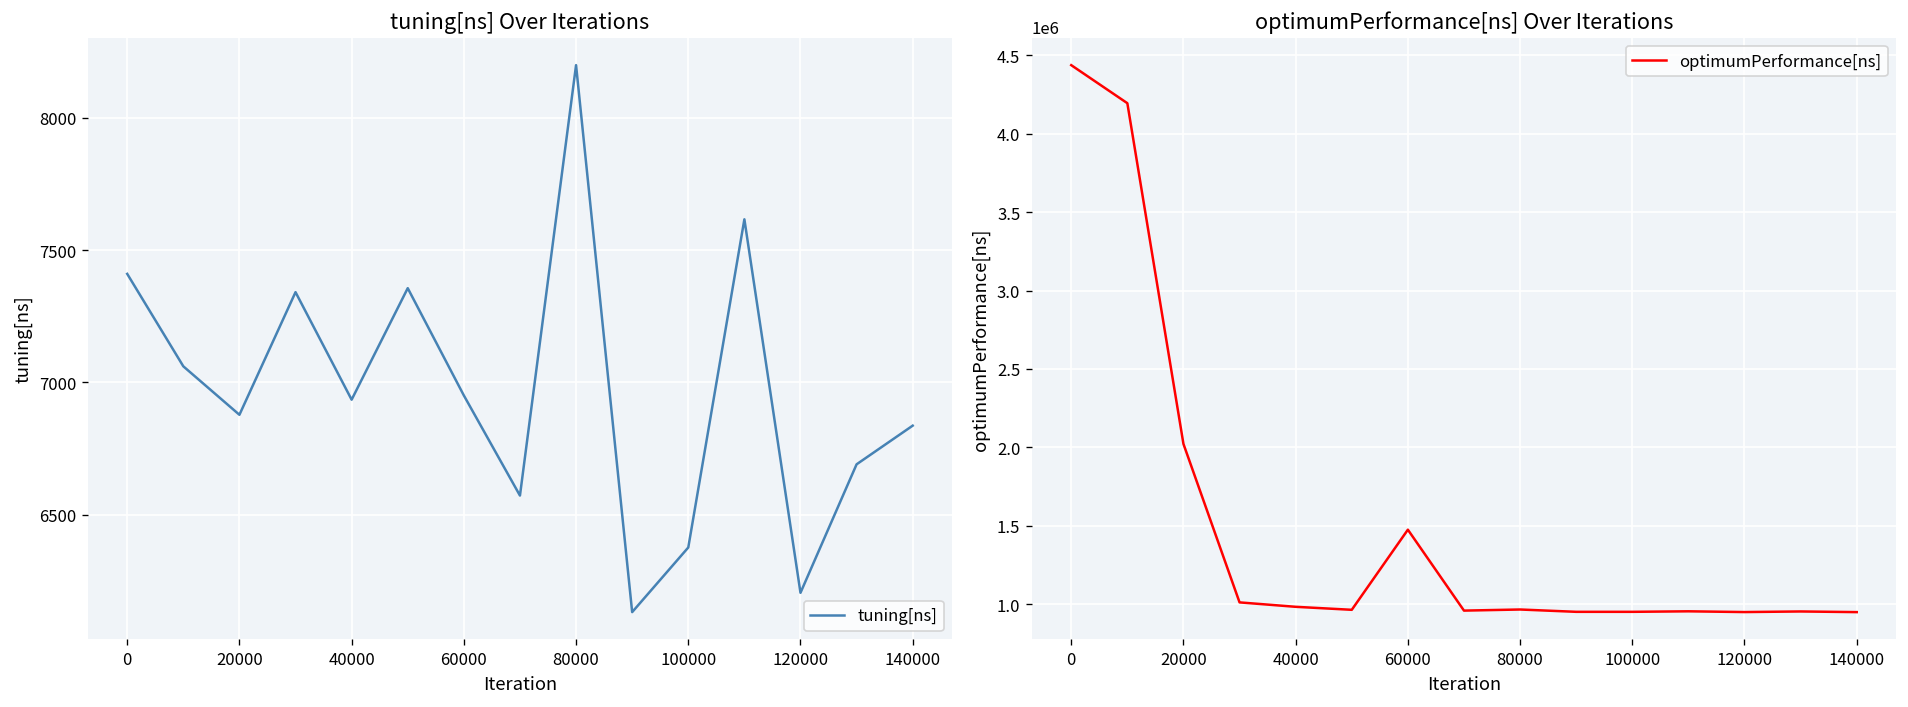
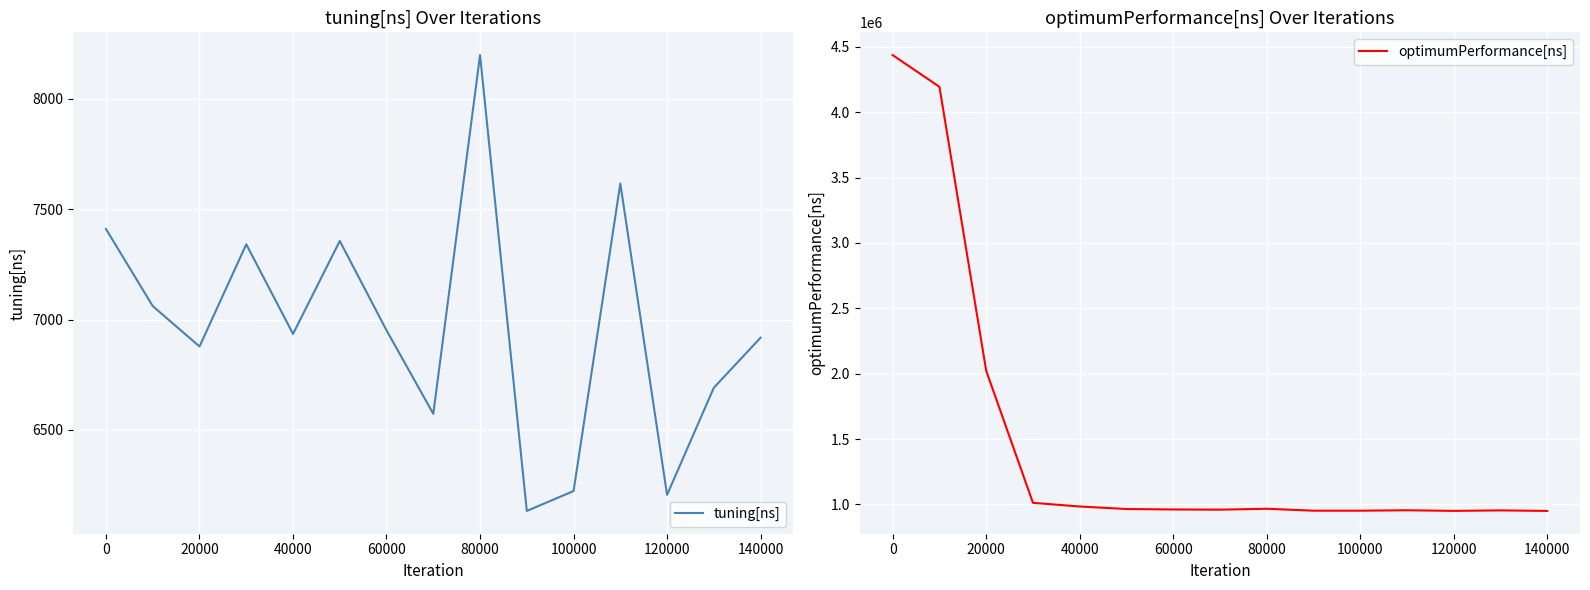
tuning[ns] Over Iterations, 100000: 6380 -> 6220
tuning[ns] Over Iterations, 140000: 6840 -> 6920
optimumPerformance[ns] Over Iterations, 60000: 1480000 -> 960000
